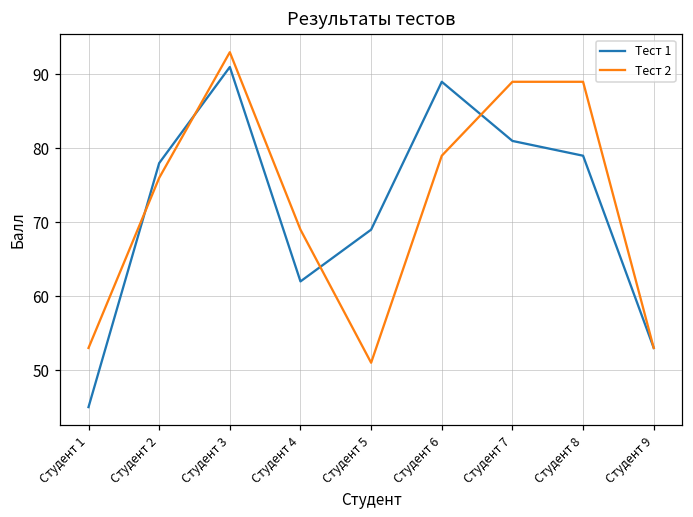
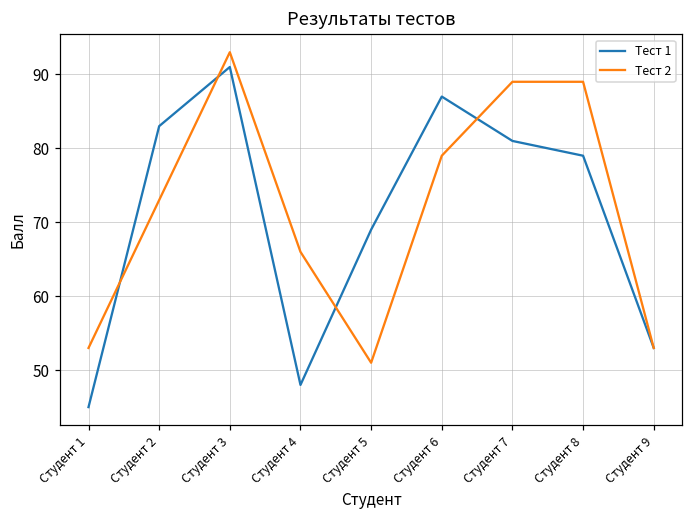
Тест 1, Студент 2: 78 -> 83
Тест 2, Студент 2: 76 -> 73
Тест 1, Студент 4: 62 -> 48
Тест 2, Студент 4: 69 -> 66
Тест 1, Студент 6: 89 -> 87
